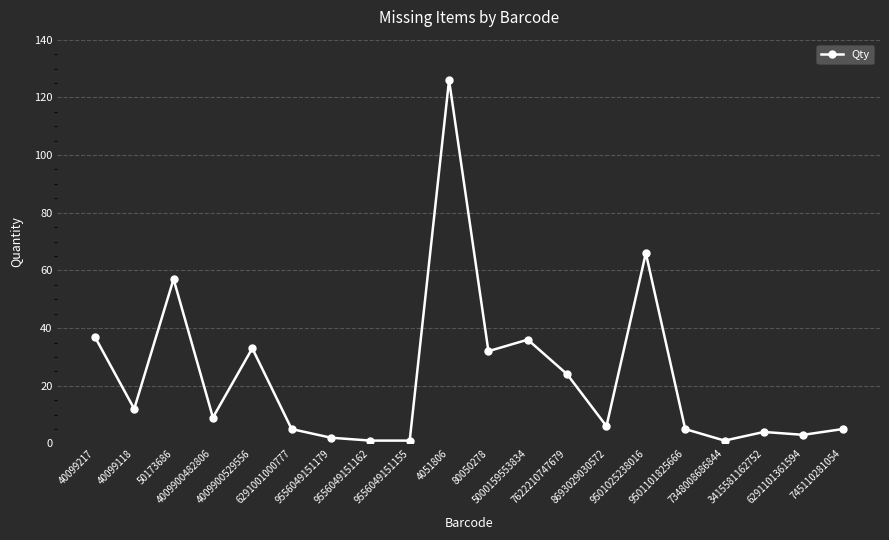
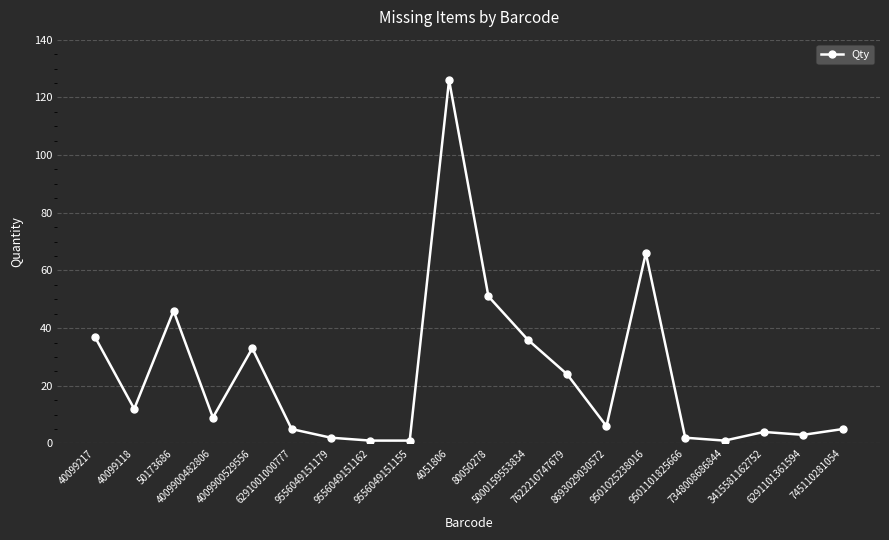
50173686: 57 -> 46
80050278: 32 -> 51
9501101825666: 5 -> 2
